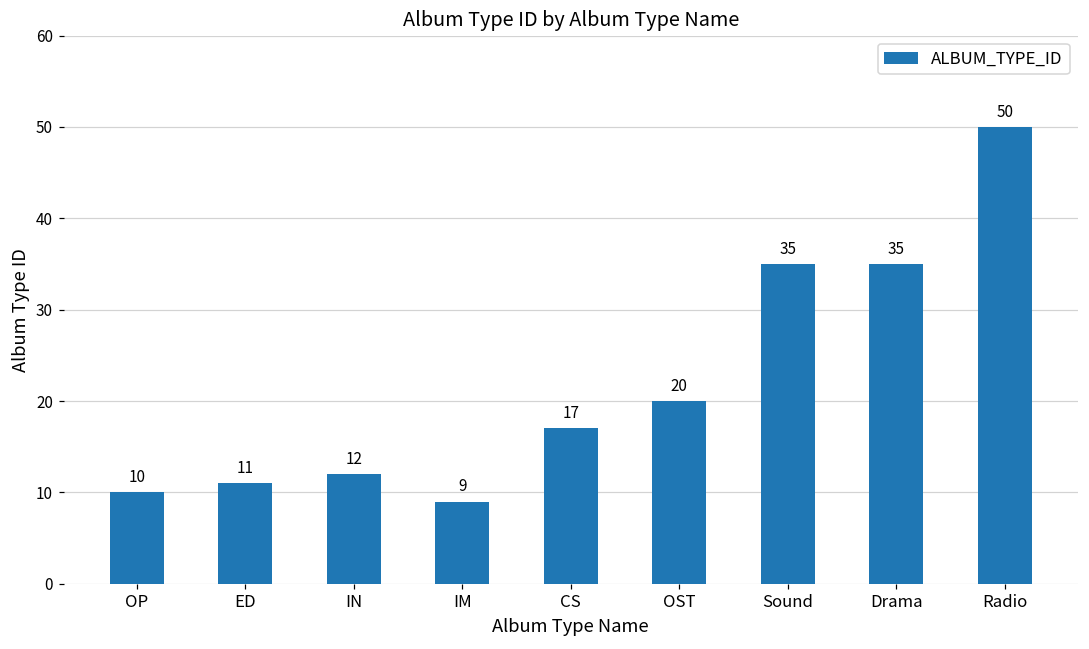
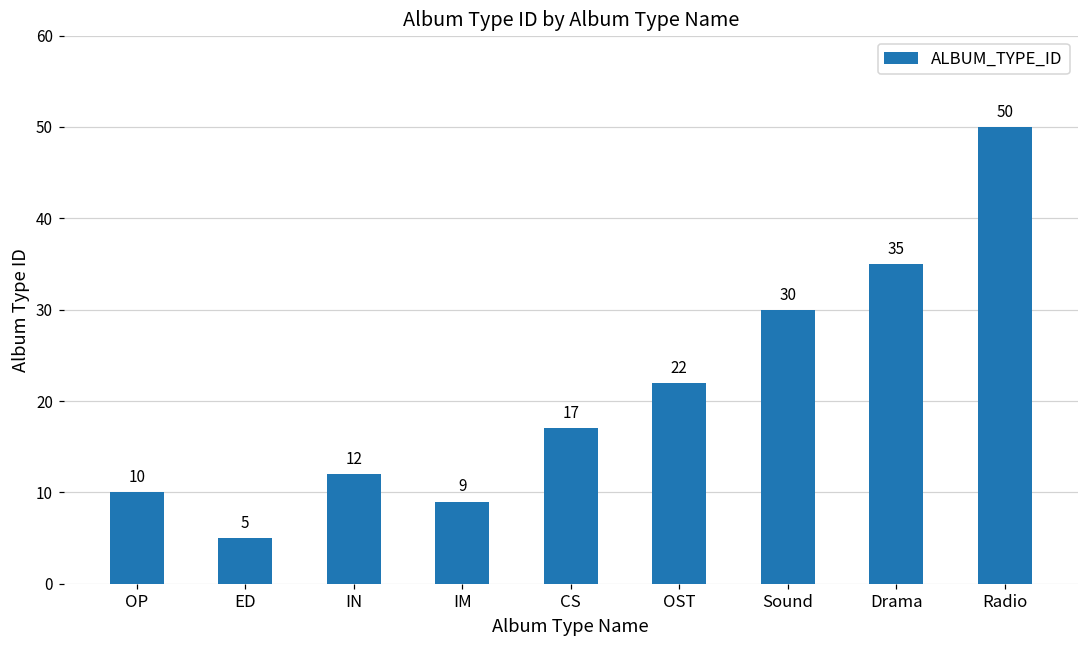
ED: 11 -> 5
OST: 20 -> 22
Sound: 35 -> 30
